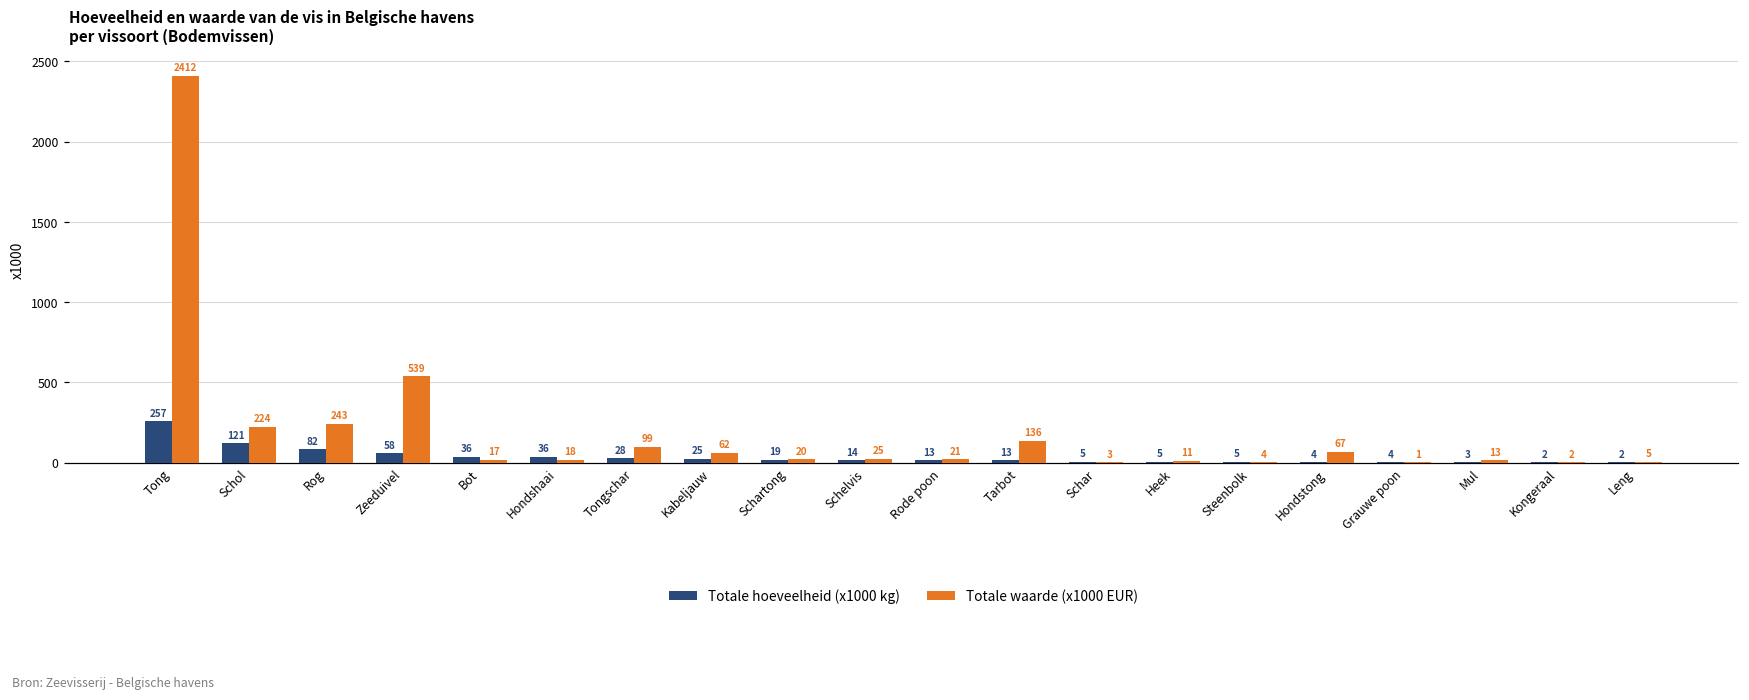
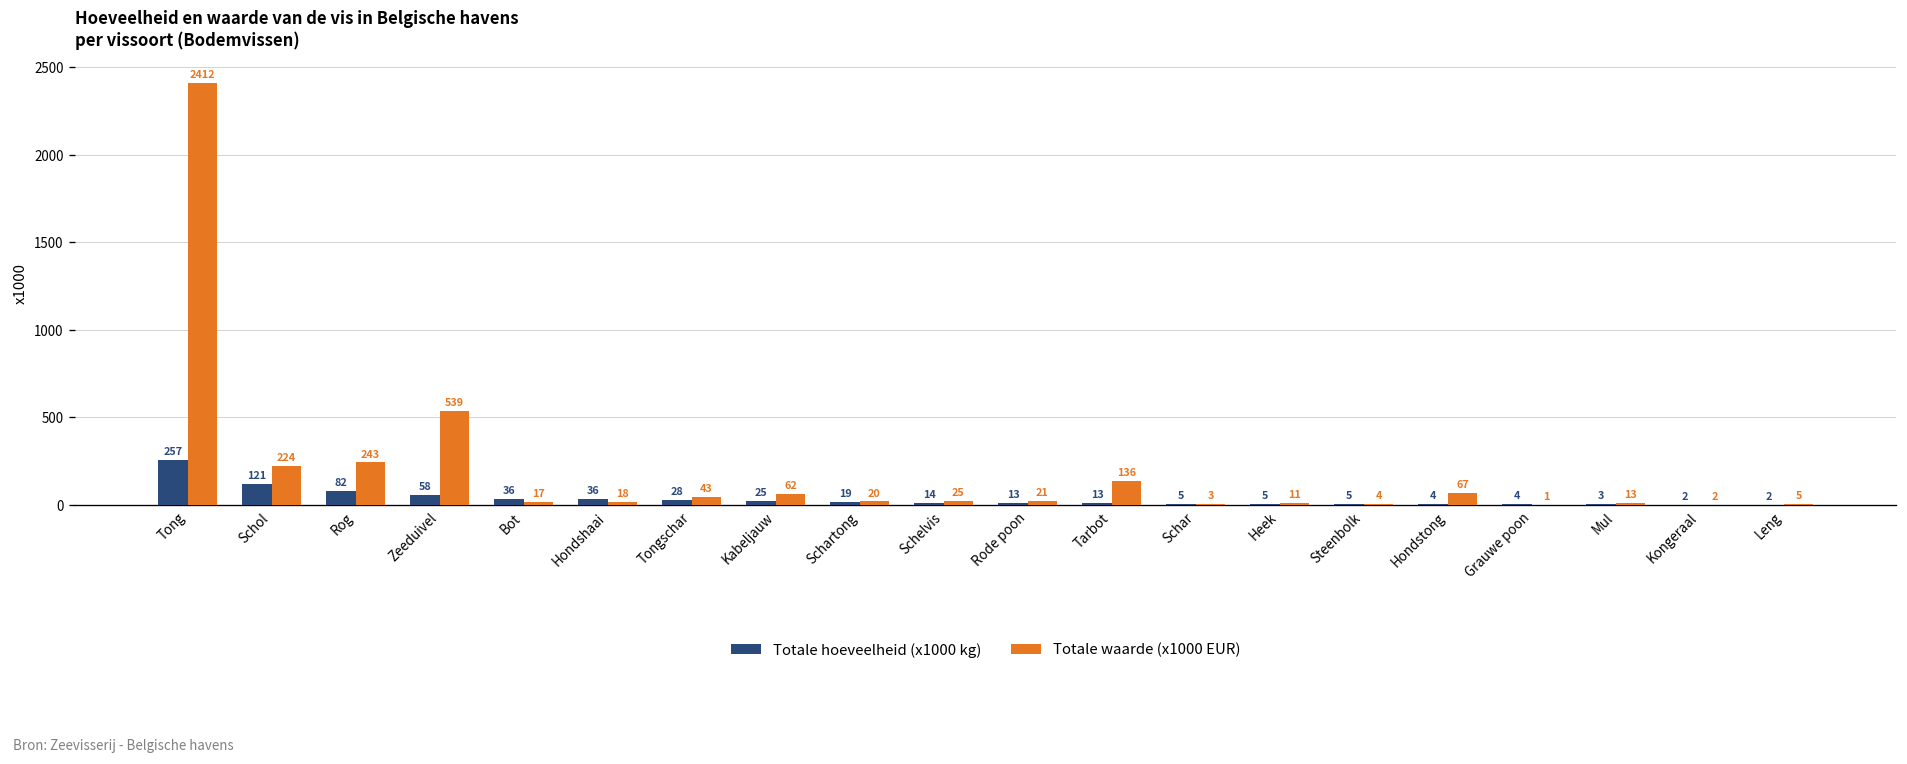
Totale waarde (x1000 EUR), Tongschar: 99 -> 43
